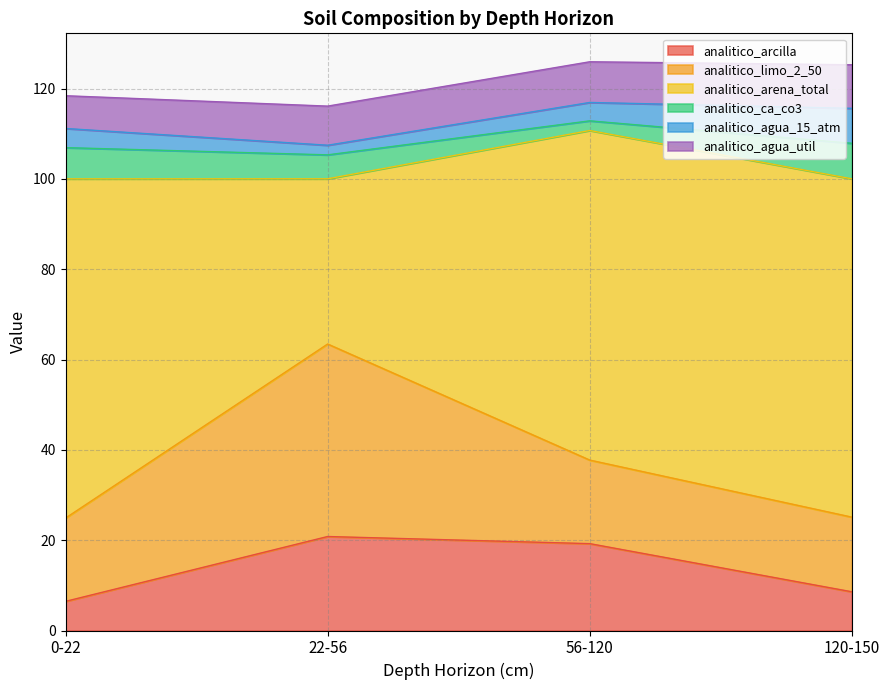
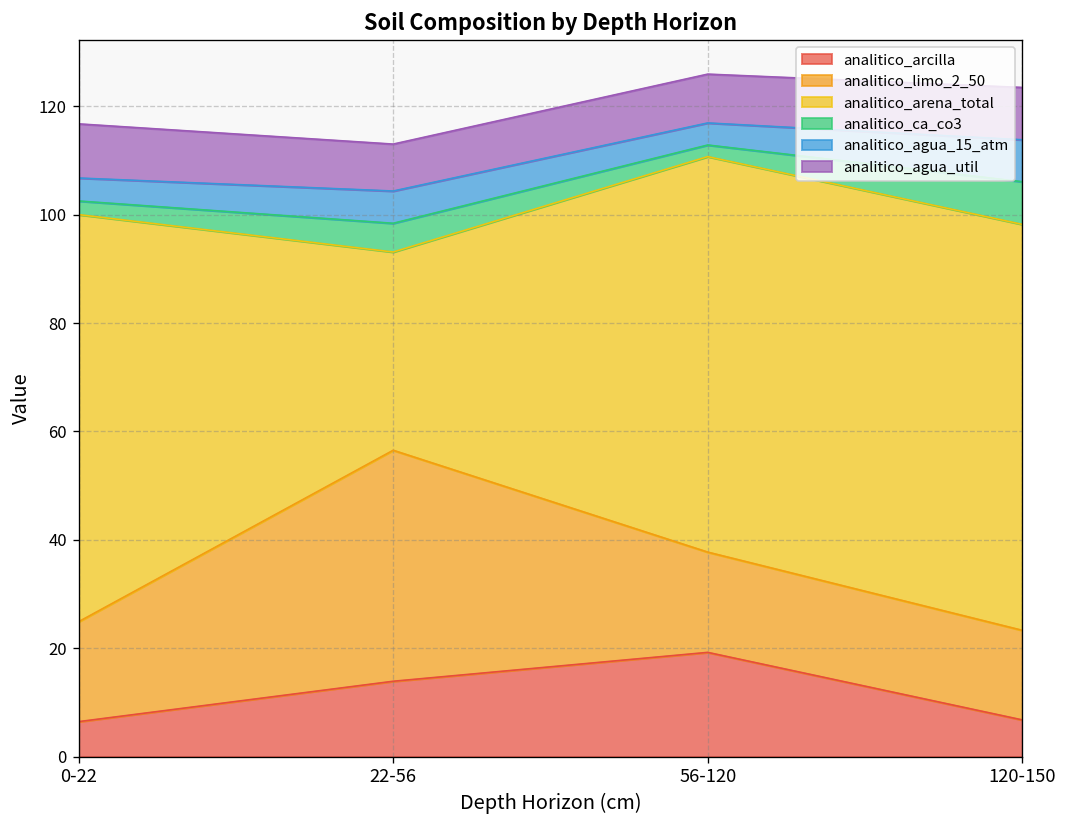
analitico_ca_co3, 0-22: 7 -> 3
analitico_agua_util, 0-22: 7 -> 10
analitico_arcilla, 22-56: 21 -> 14
analitico_agua_15_atm, 22-56: 2 -> 6
analitico_arcilla, 120-150: 9 -> 7
